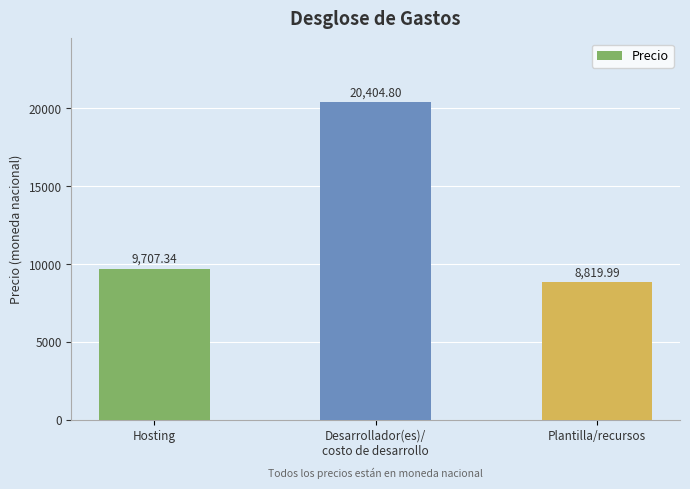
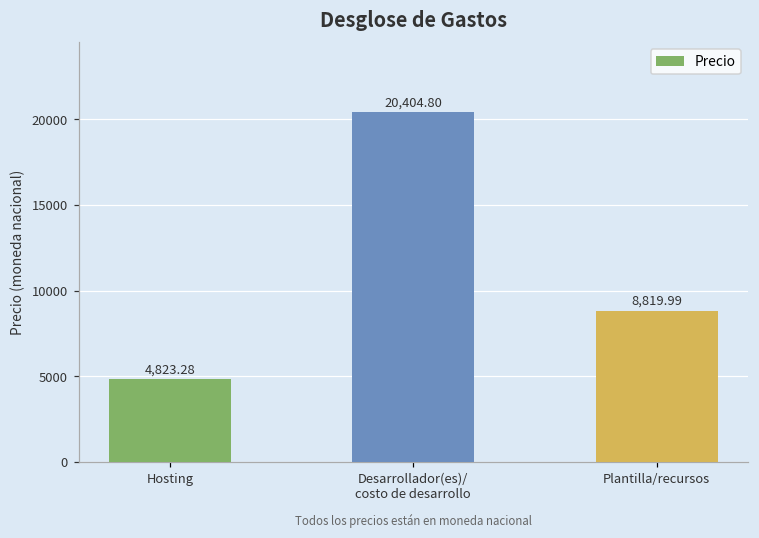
Hosting: 9,707.34 -> 4,823.28
